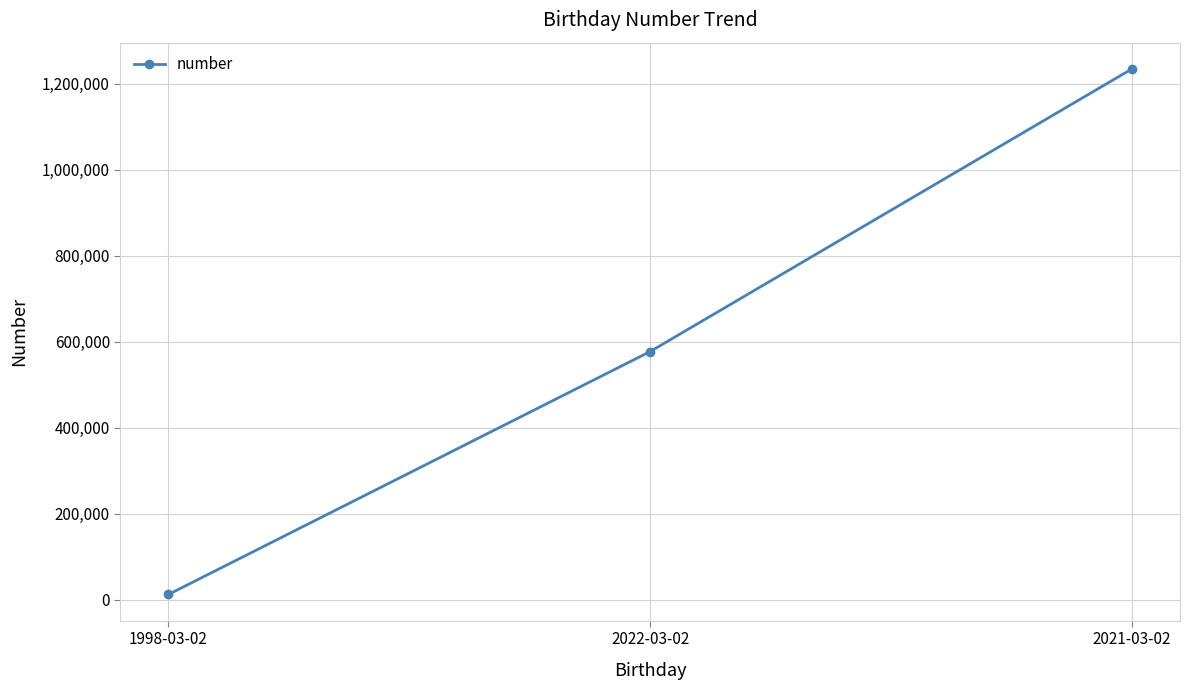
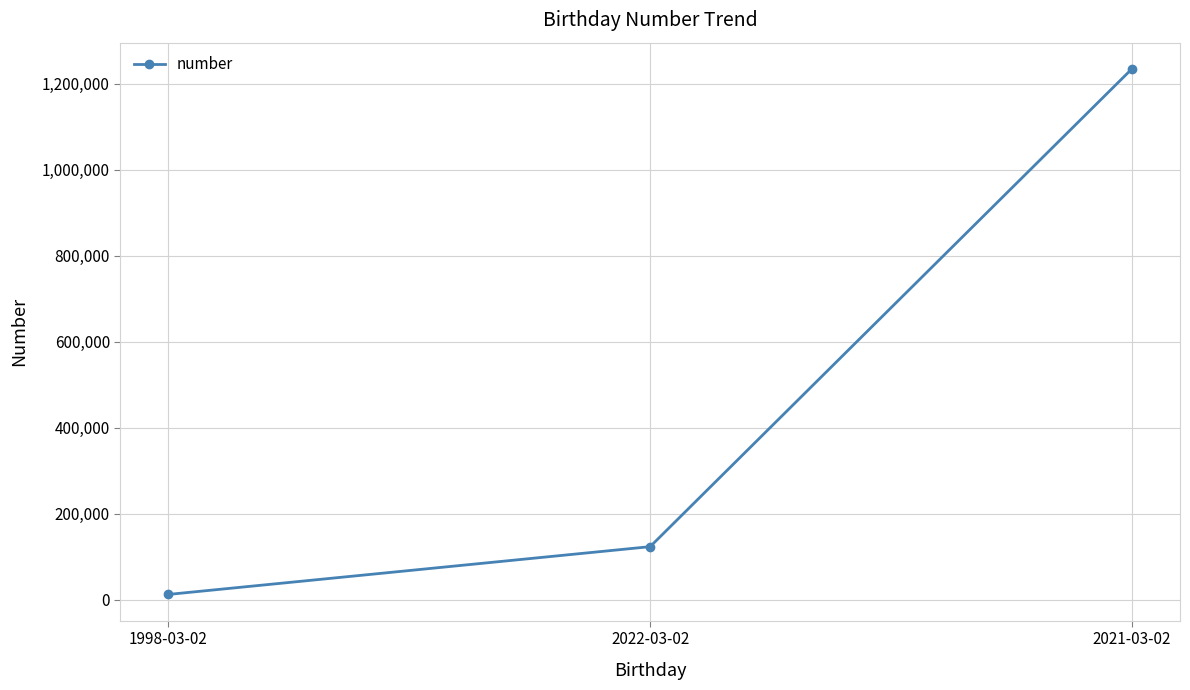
2022-03-02: 580,000 -> 120,000
